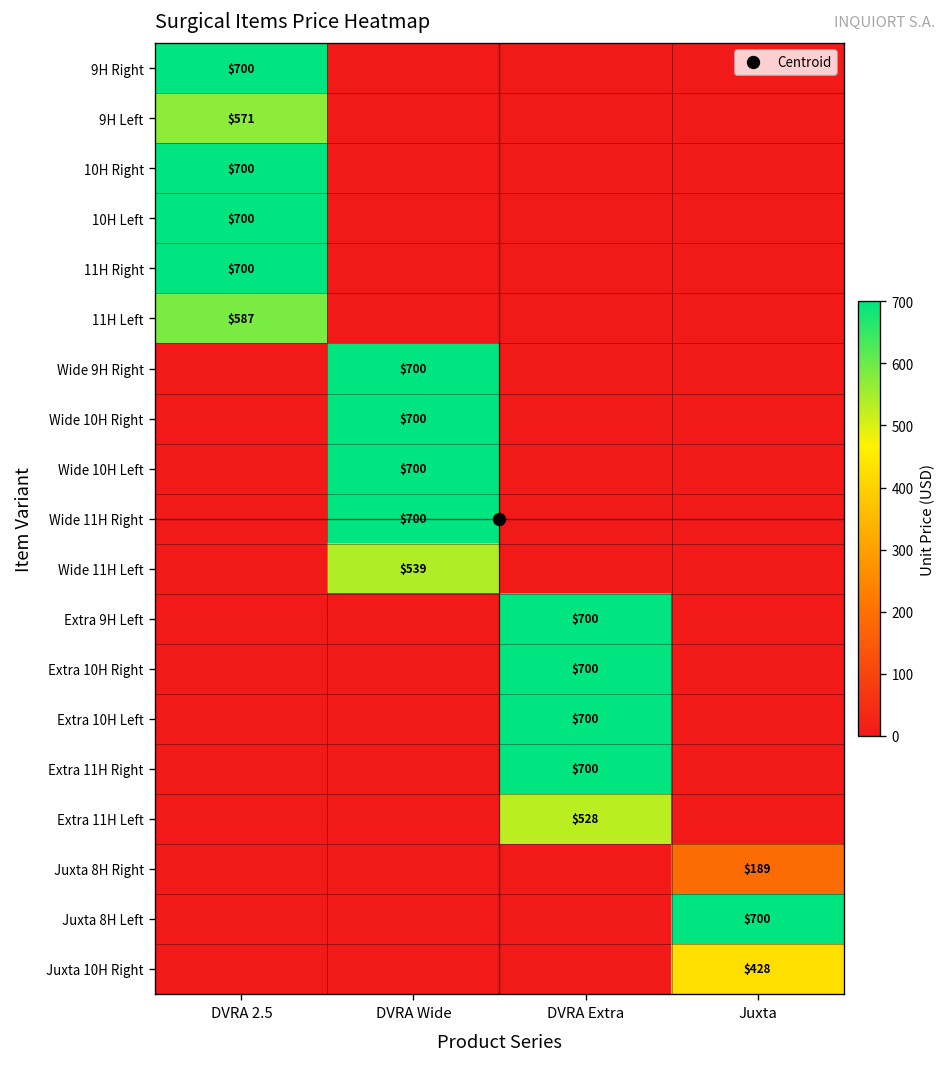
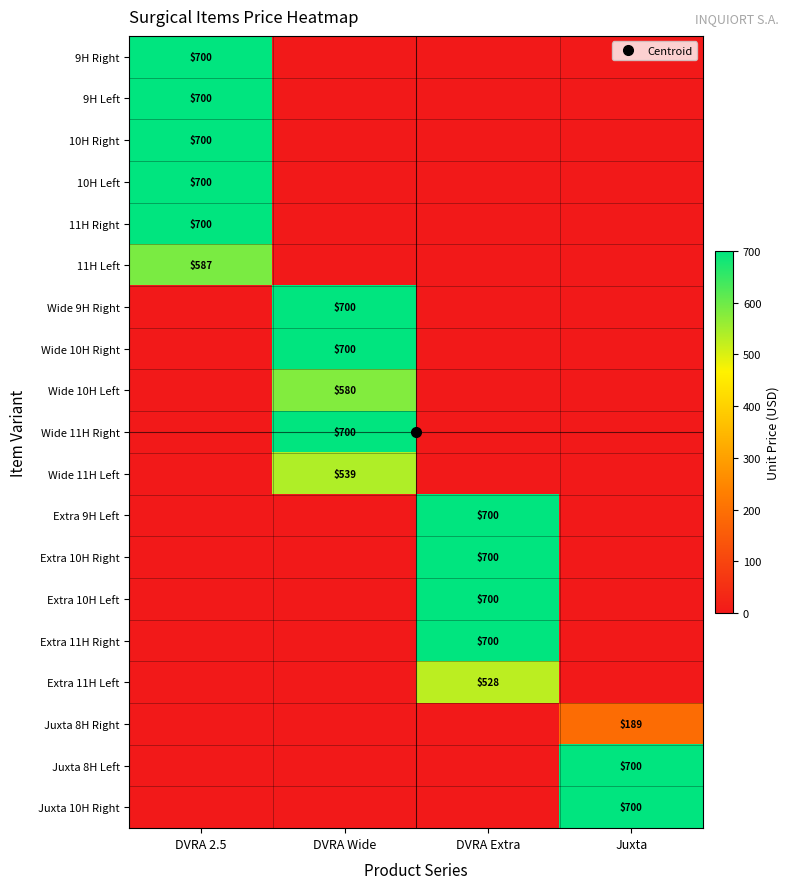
9H Left, DVRA 2.5: $571 -> $700
Wide 10H Left, DVRA Wide: $700 -> $580
Juxta 10H Right, Juxta: $428 -> $700
